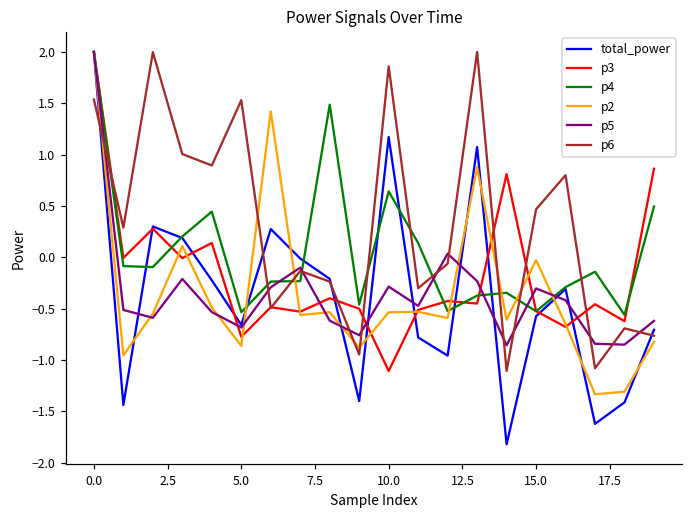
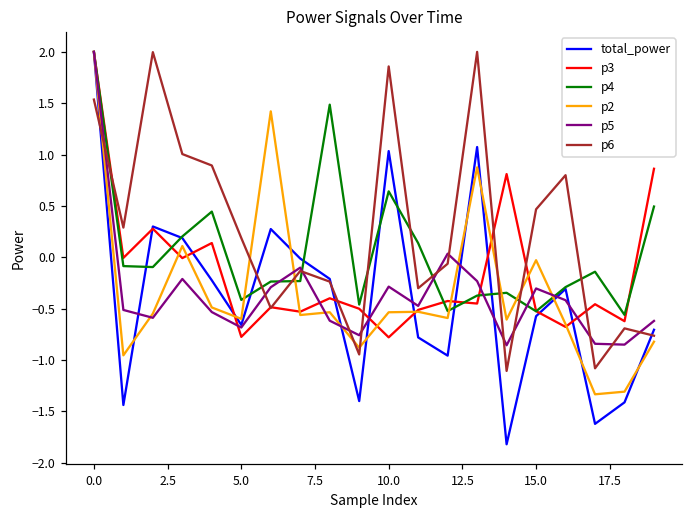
p4, 5.0: -0.5 -> -0.4
p2, 5.0: -0.9 -> -0.6
p6, 5.0: 1.5 -> 0.2
total_power, 10.0: 1.2 -> 1.0
p3, 10.0: -1.1 -> -0.8
